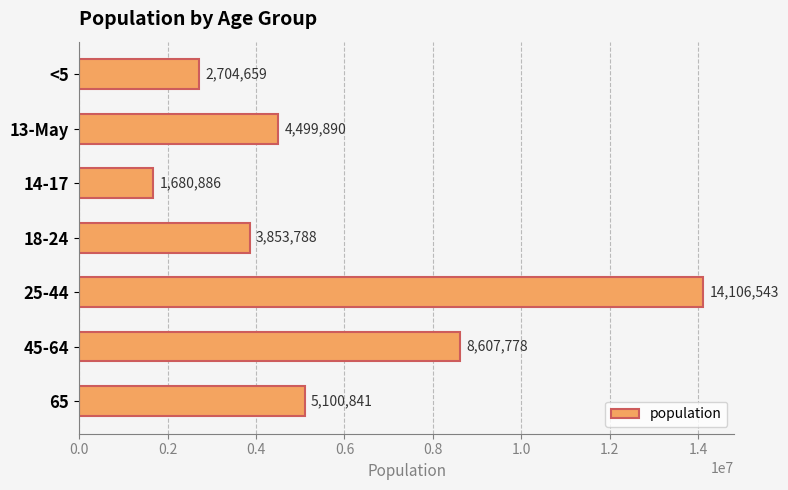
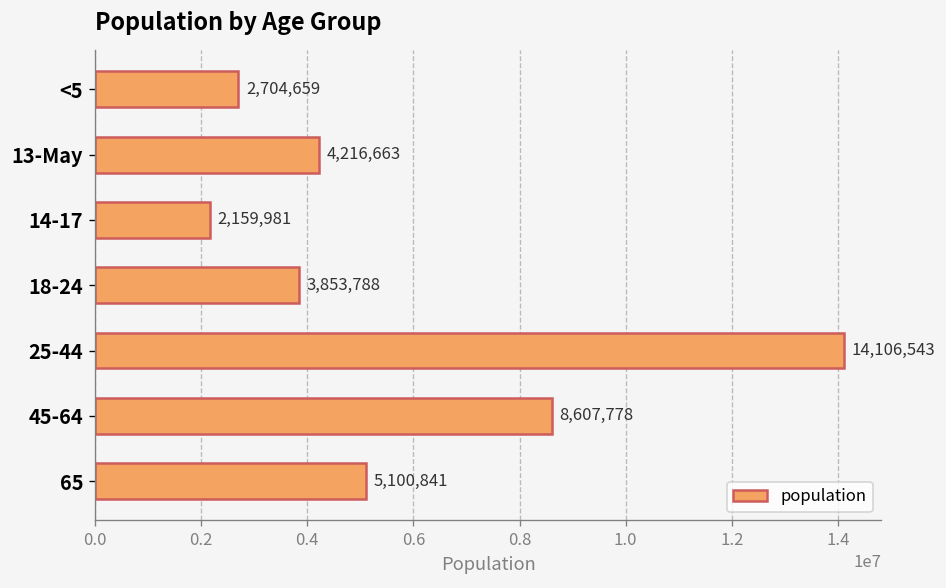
13-May: 4,499,890 -> 4,216,663
14-17: 1,680,886 -> 2,159,981
